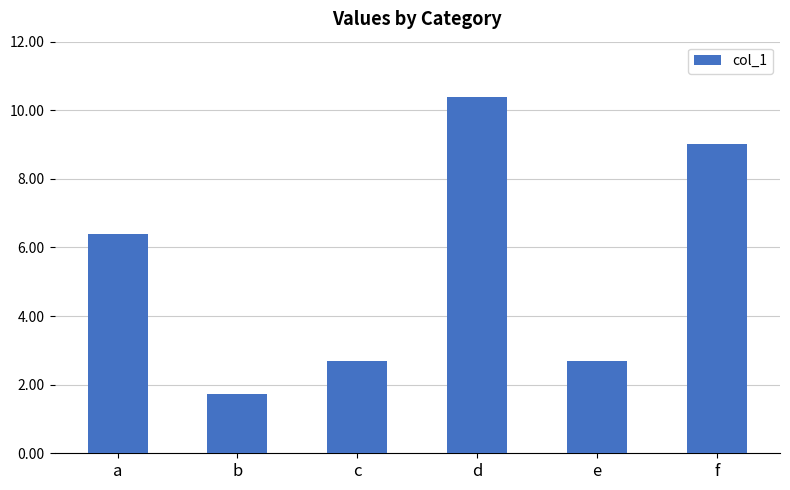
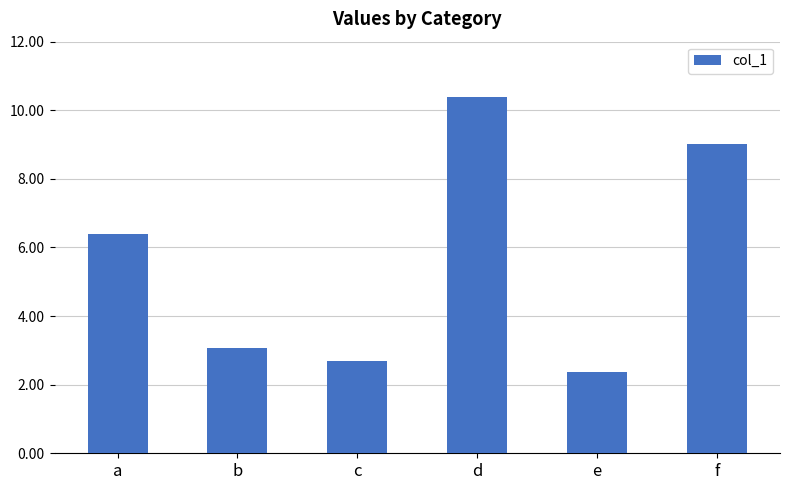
b: 1.7 -> 3.1
e: 2.7 -> 2.4
